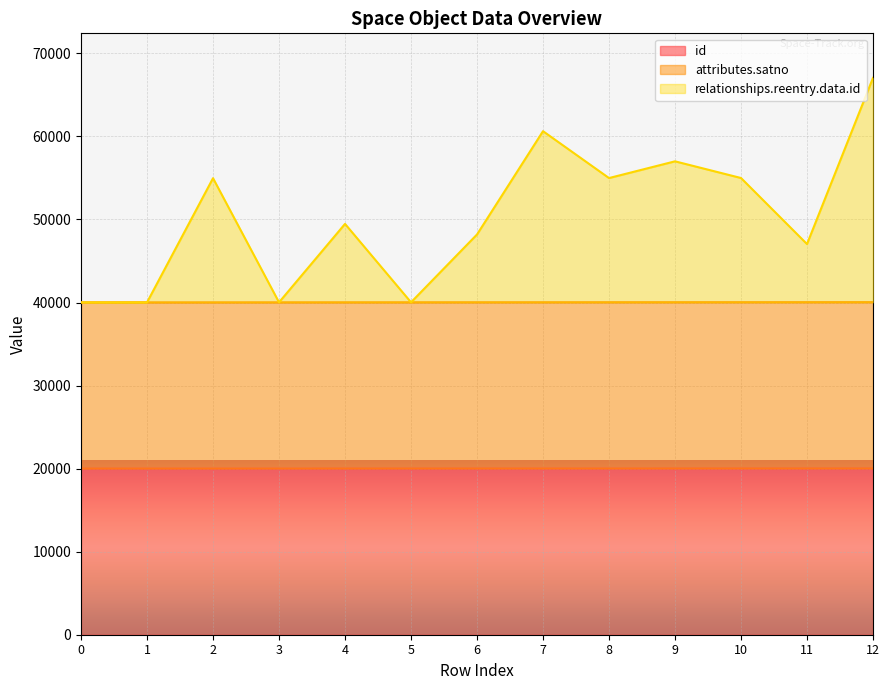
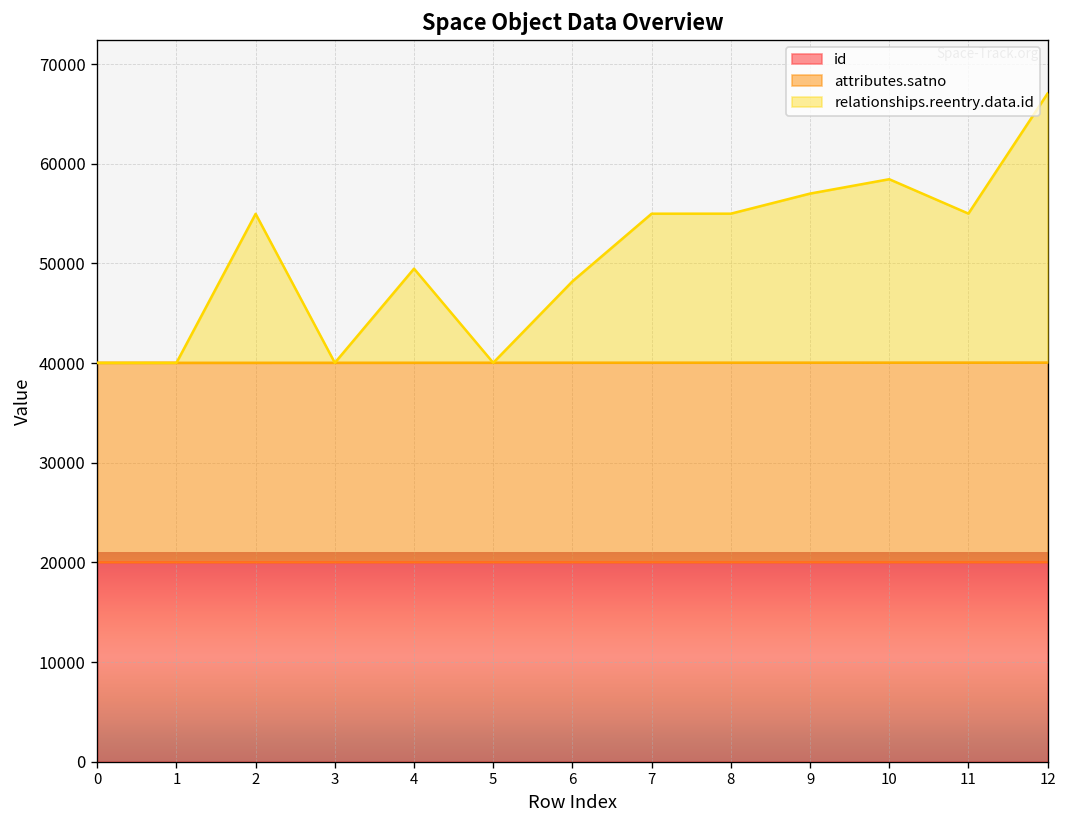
relationships.reentry.data.id, 7: 21000 -> 15000
relationships.reentry.data.id, 10: 15000 -> 18000
relationships.reentry.data.id, 11: 7000 -> 15000
